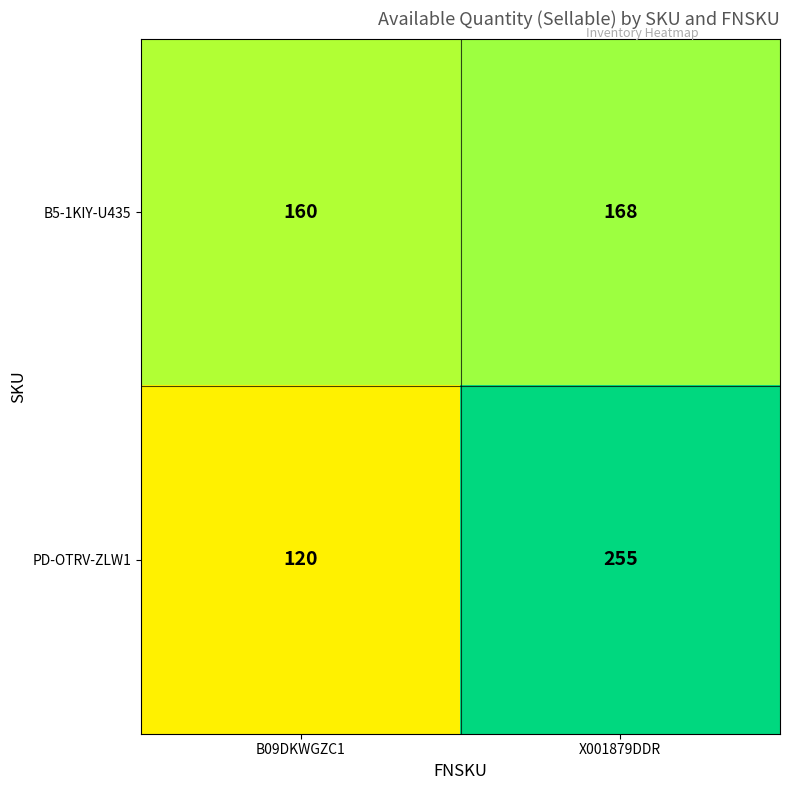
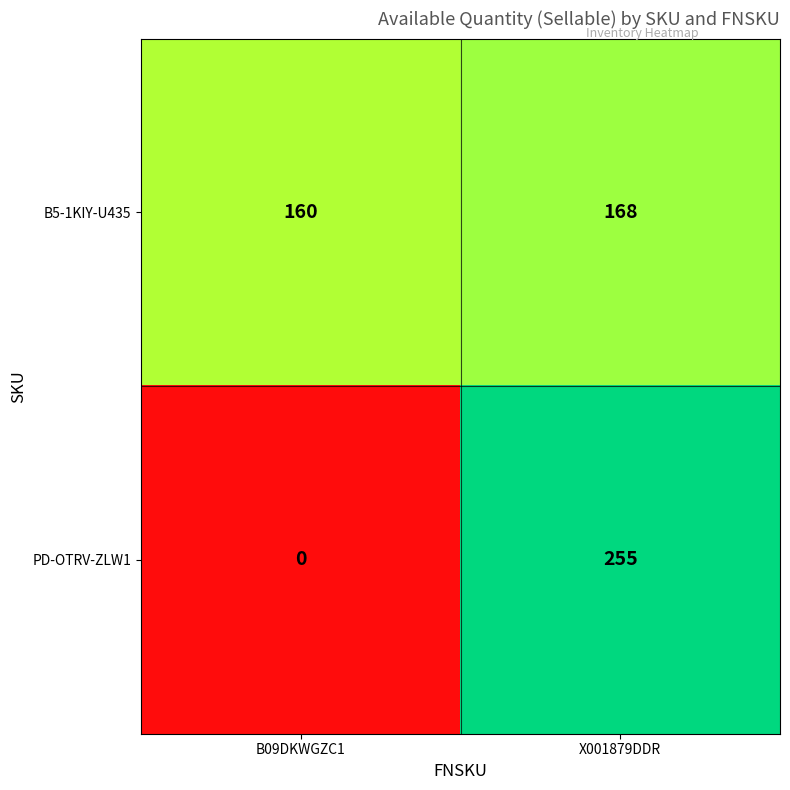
PD-OTRV-ZLW1, B09DKWGZC1: 120 -> 0
